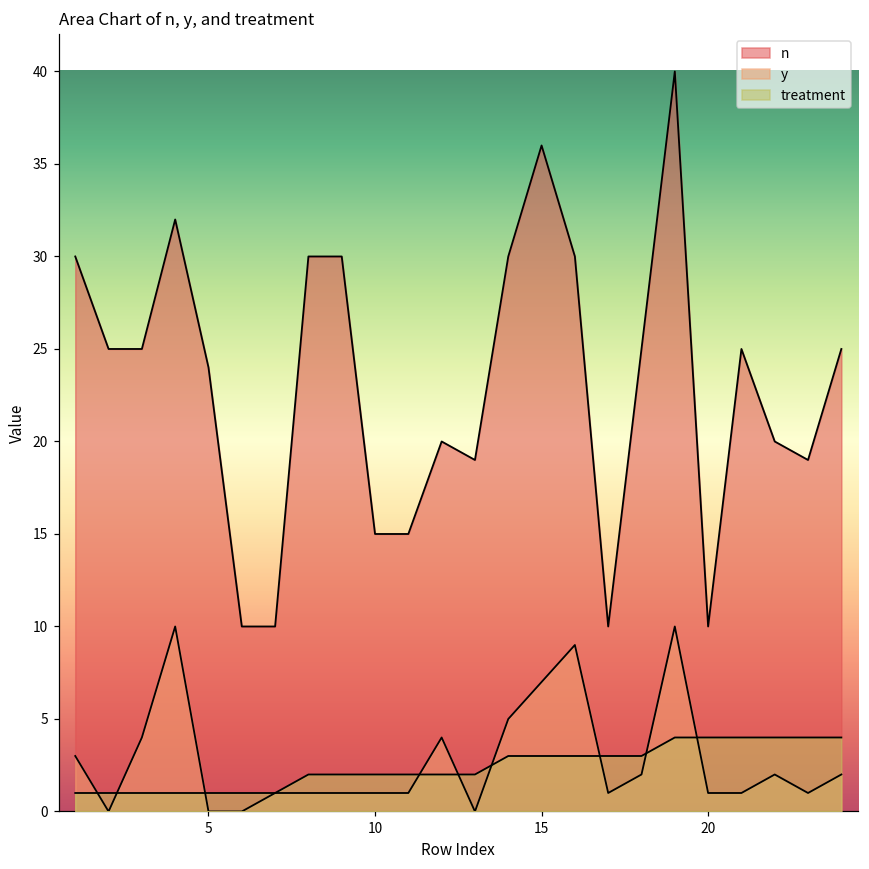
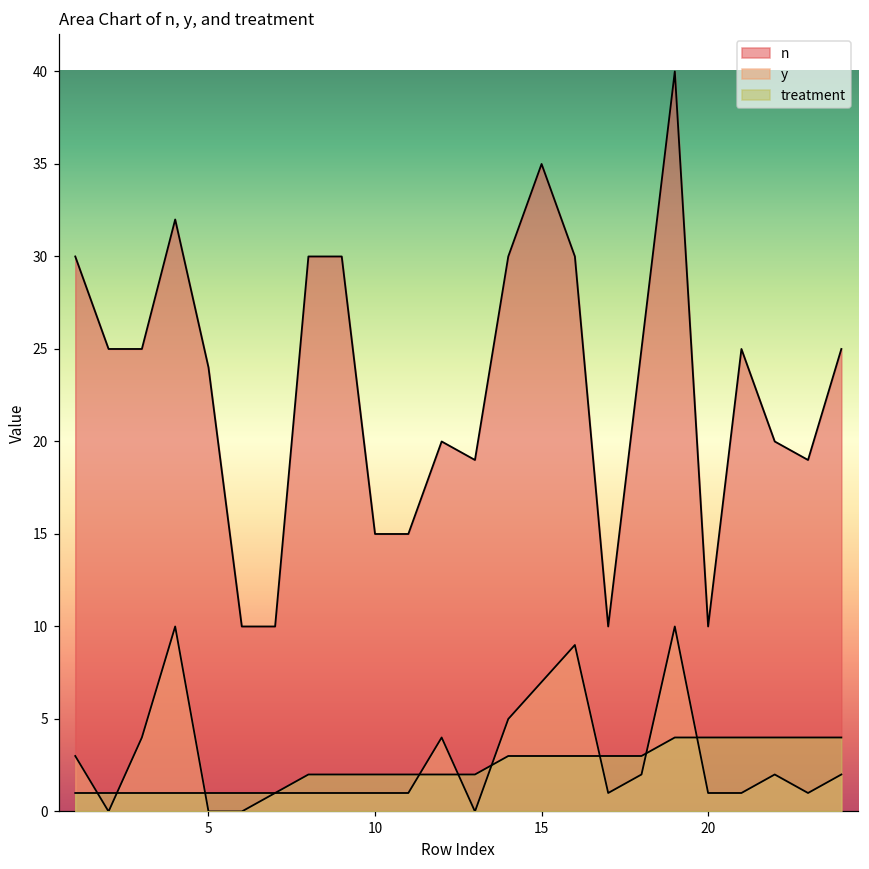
n, 15: 36 -> 35
